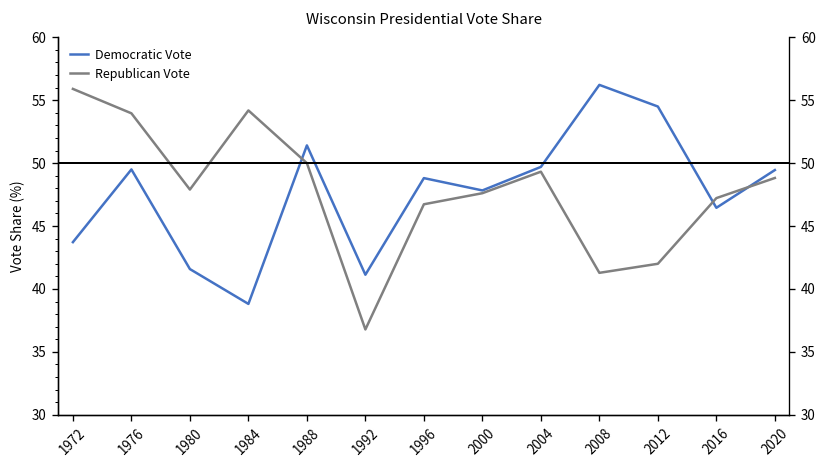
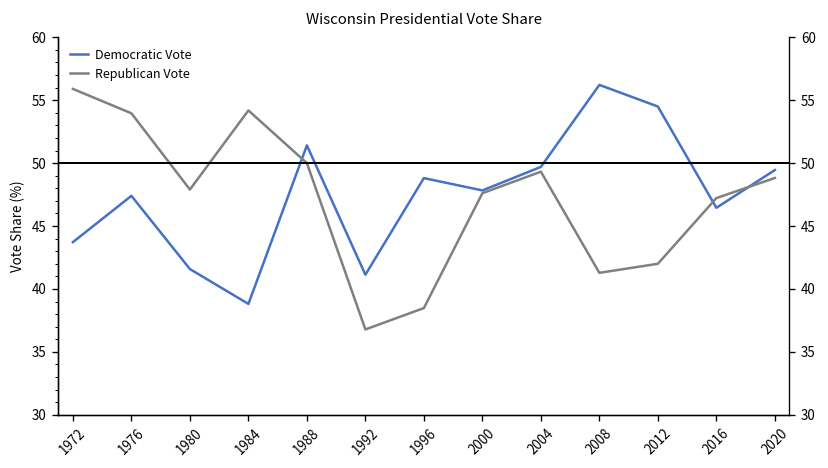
Democratic Vote, 1976: 49.5 -> 47.4
Republican Vote, 1996: 46.7 -> 38.5
